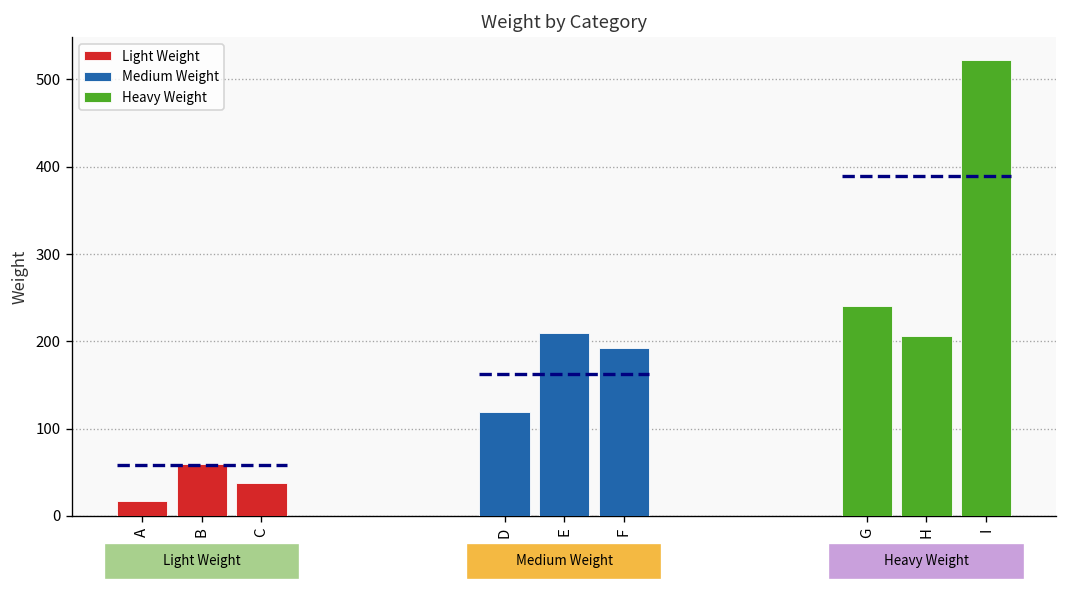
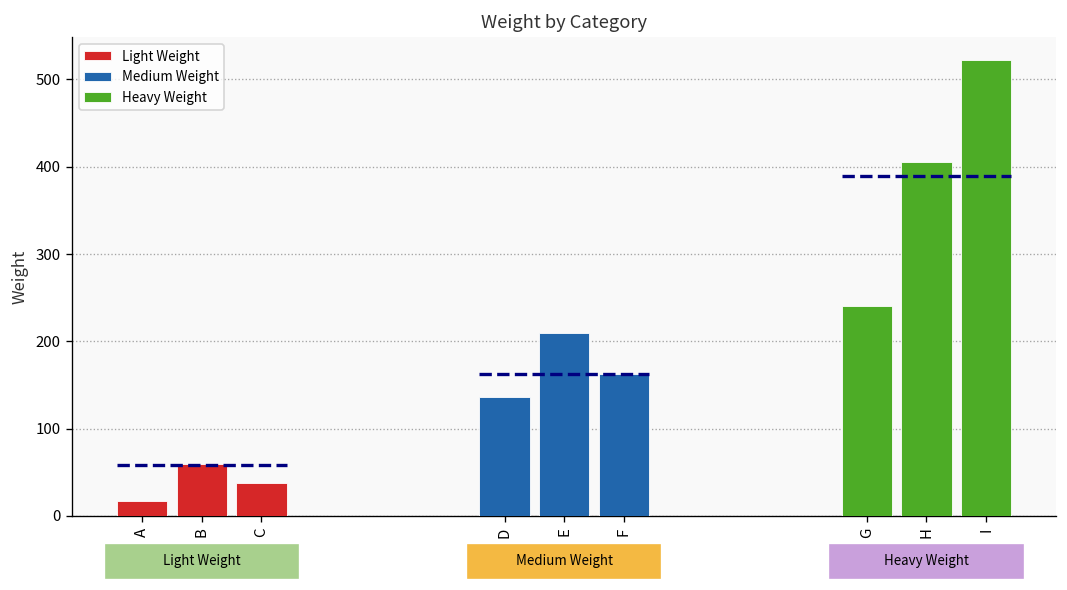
Medium Weight, D: 120 -> 140
Medium Weight, F: 190 -> 160
Heavy Weight, H: 210 -> 410
